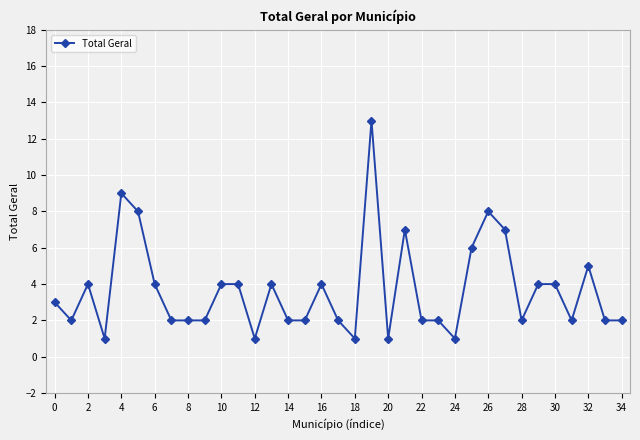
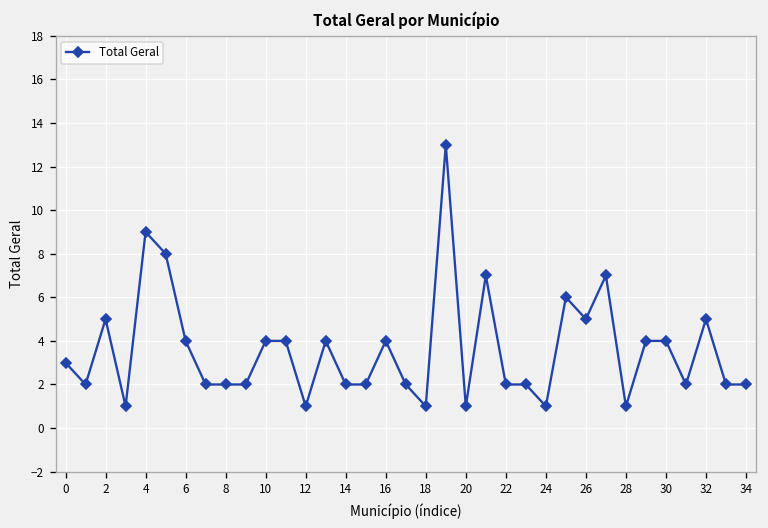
2: 4 -> 5
26: 8 -> 5
28: 2 -> 1
